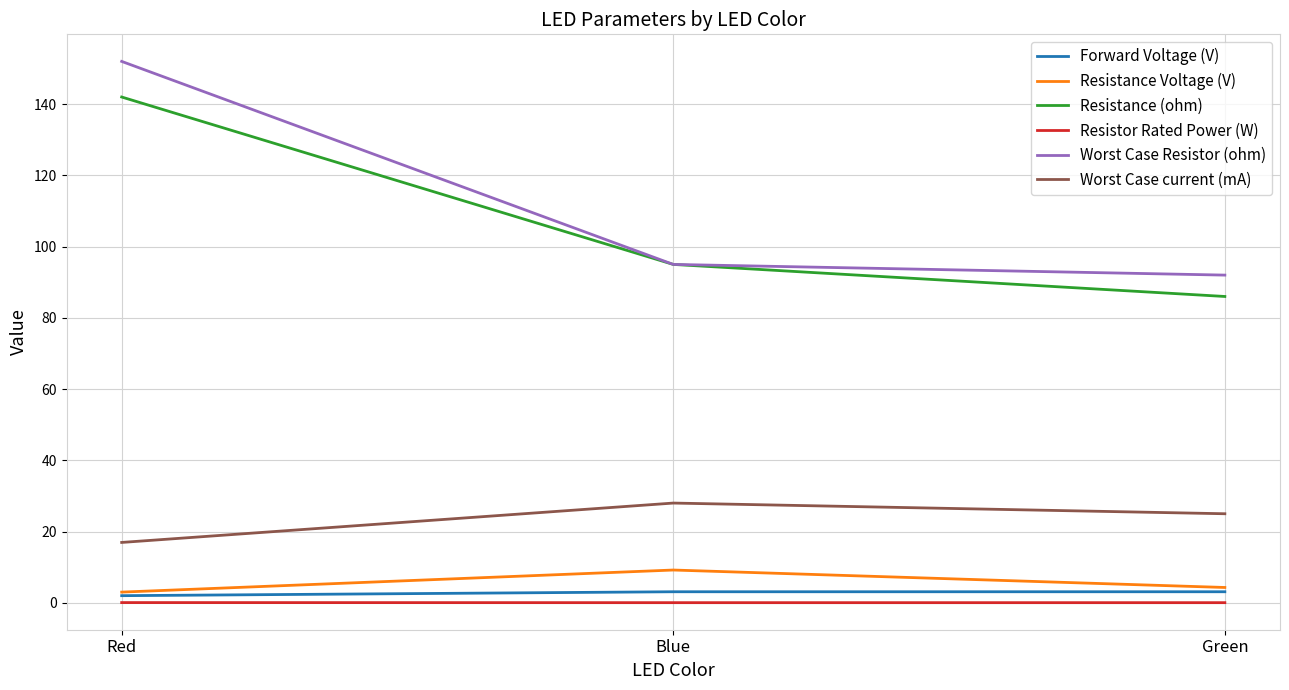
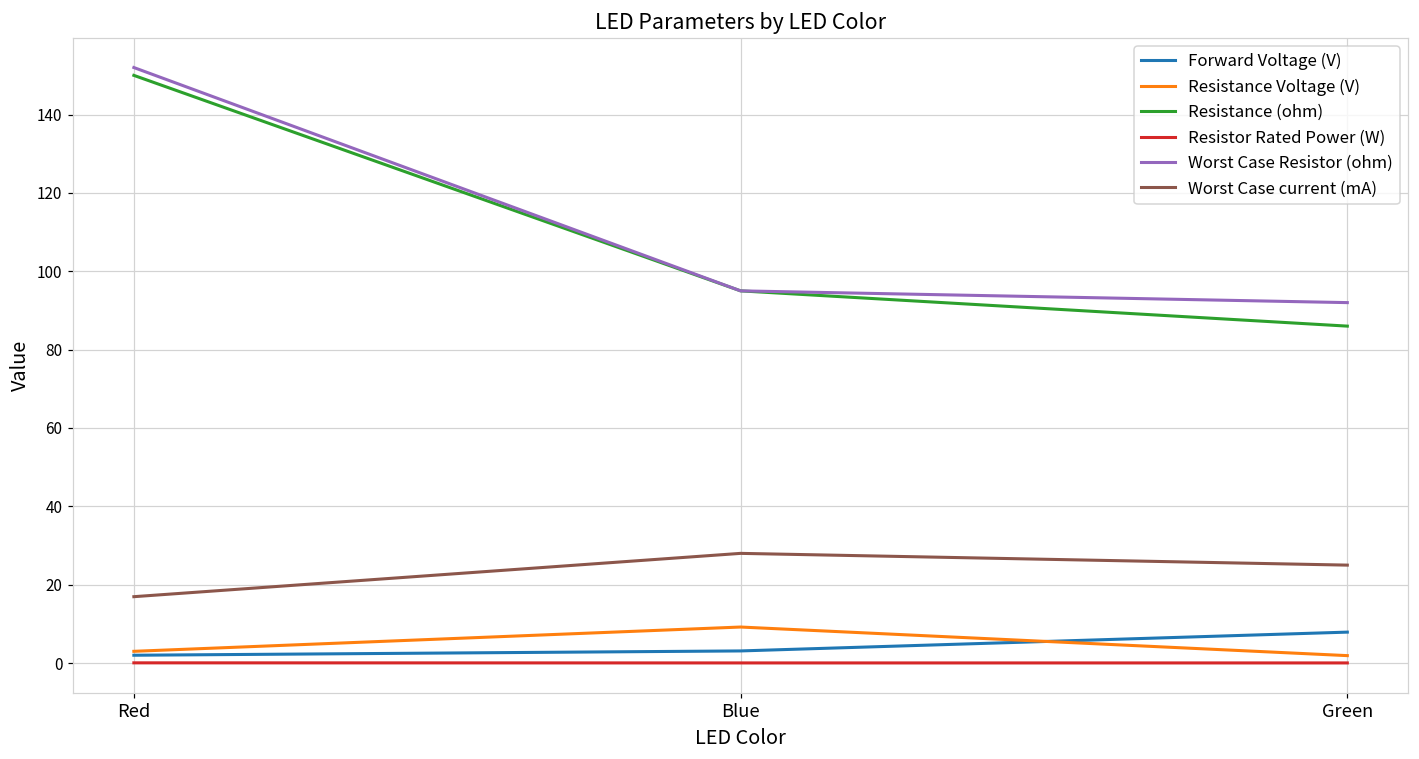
Resistance (ohm), Red: 142 -> 150
Forward Voltage (V), Green: 3 -> 8
Resistance Voltage (V), Green: 4 -> 2
